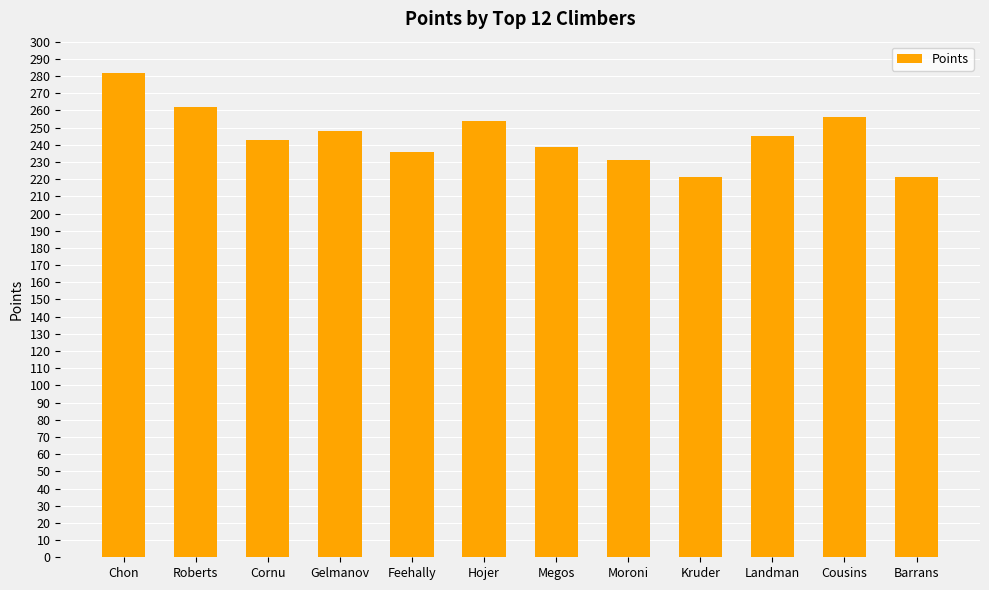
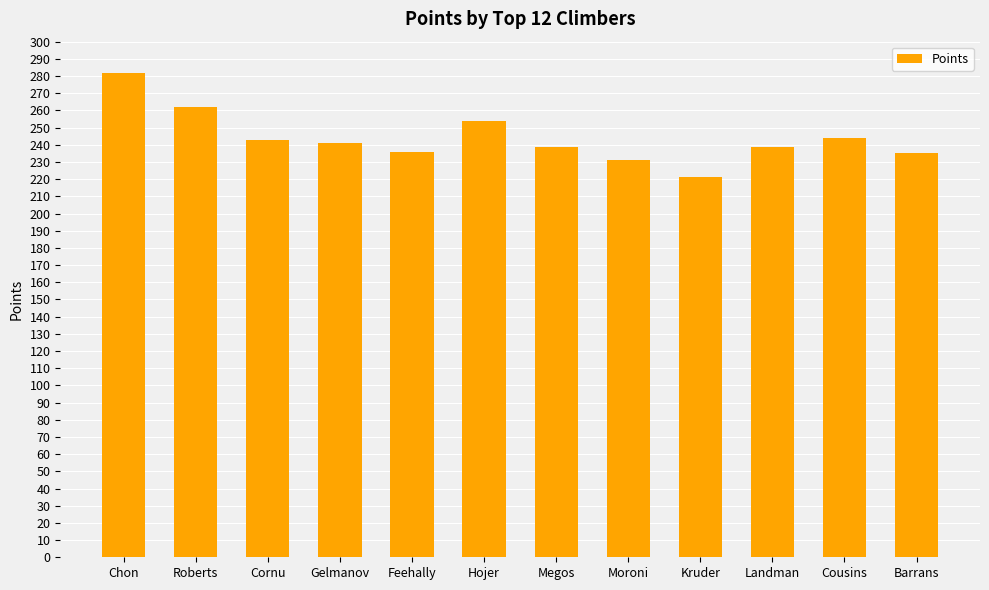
Gelmanov: 248 -> 241
Landman: 245 -> 239
Cousins: 256 -> 244
Barrans: 221 -> 235
